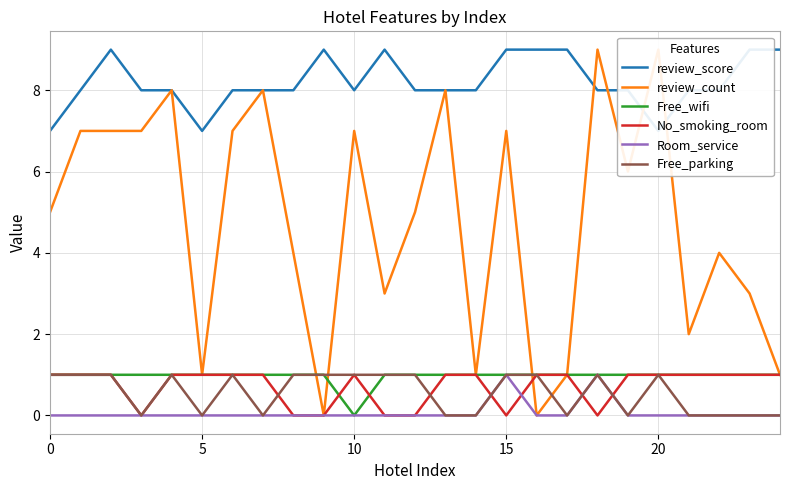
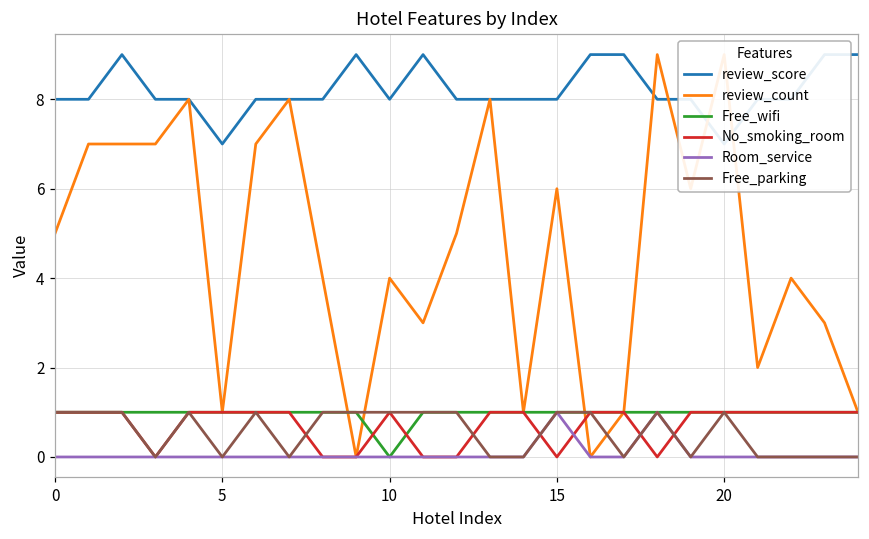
review_score, 0: 7 -> 8
review_count, 10: 7 -> 4
review_score, 15: 9 -> 8
review_count, 15: 7 -> 6
